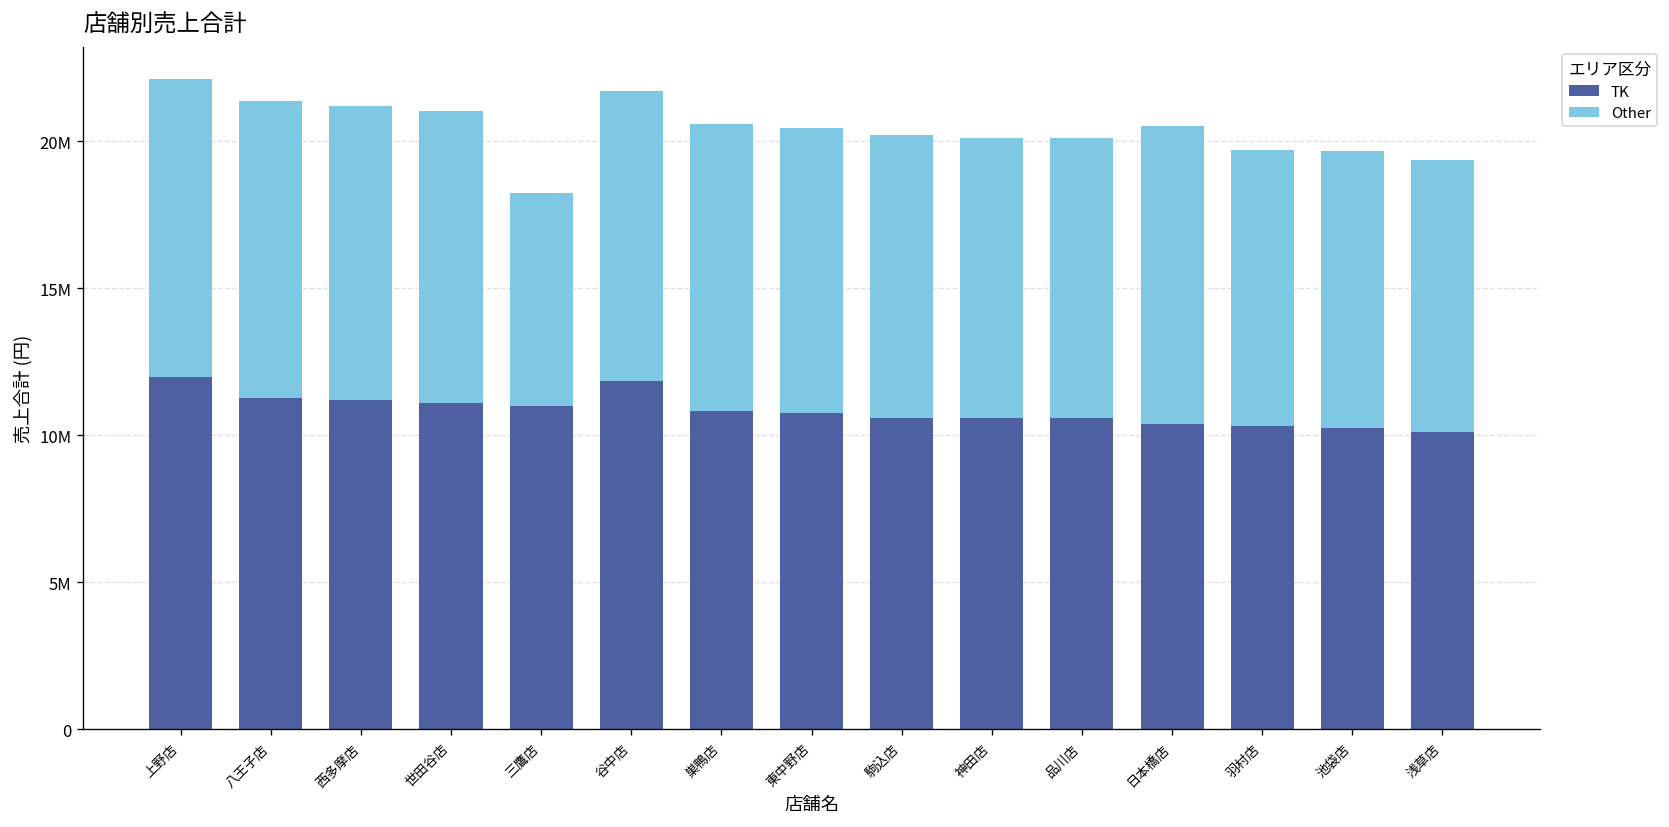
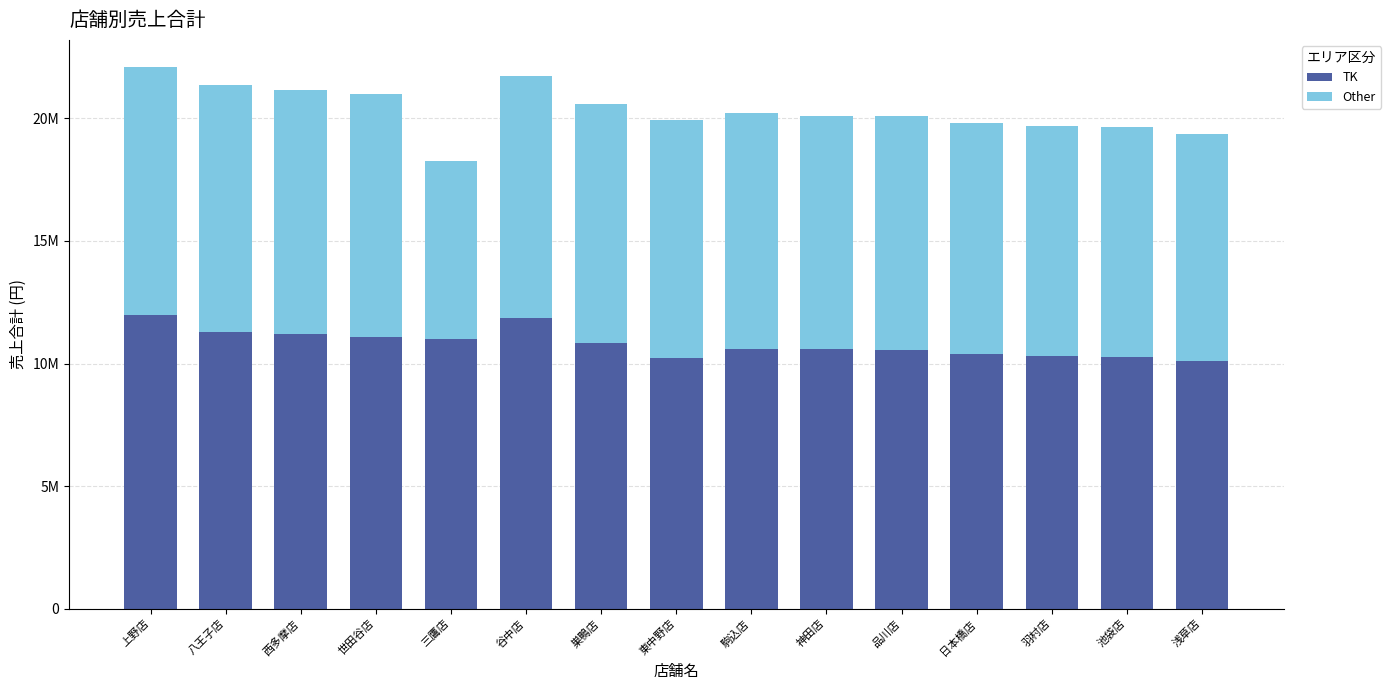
TK, 東中野店: 10700000 -> 10200000
Other, 日本橋店: 10100000 -> 9400000
